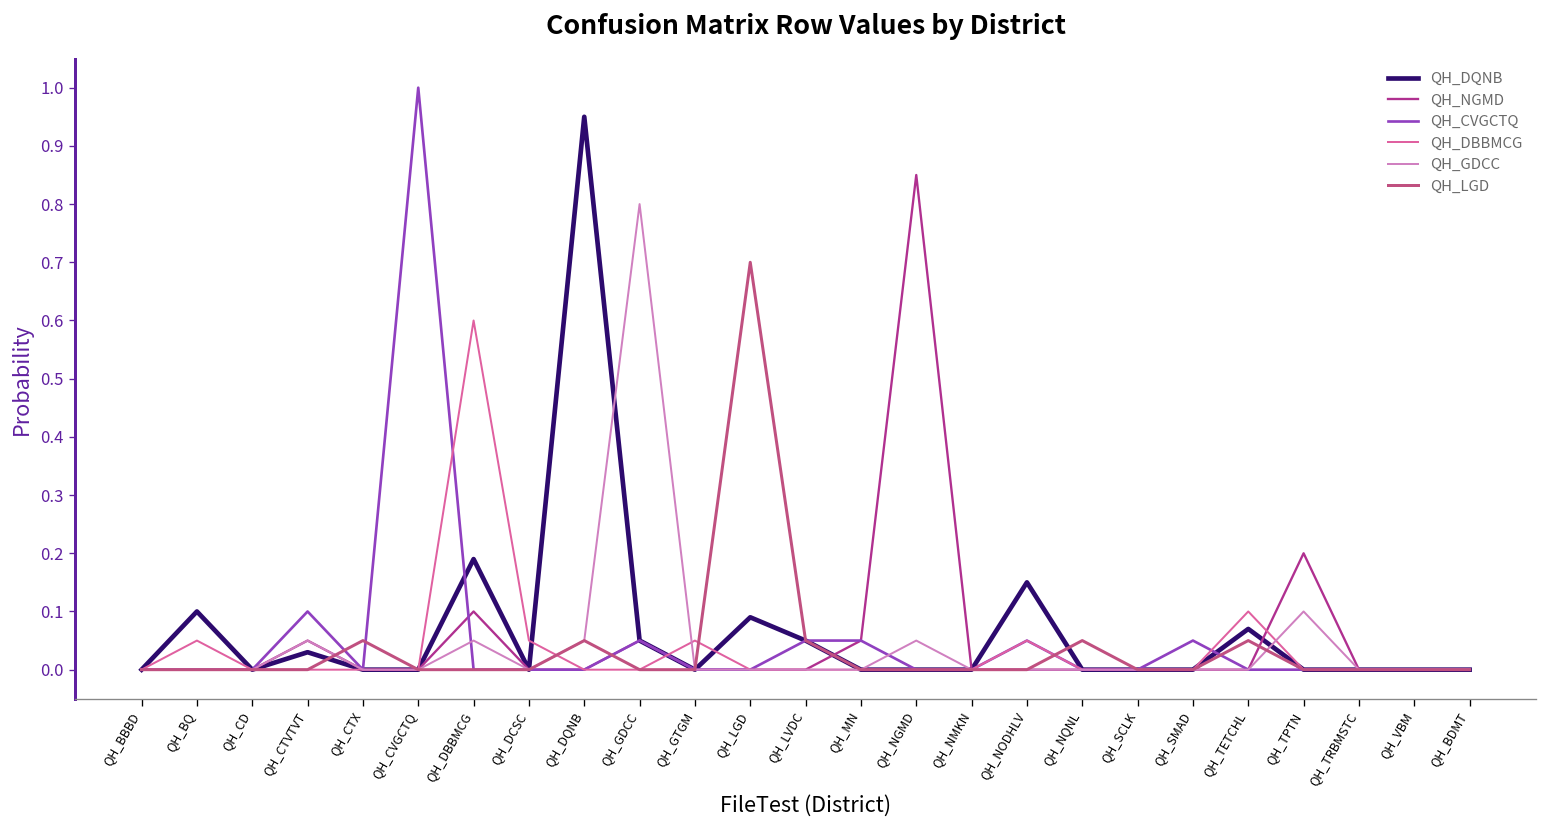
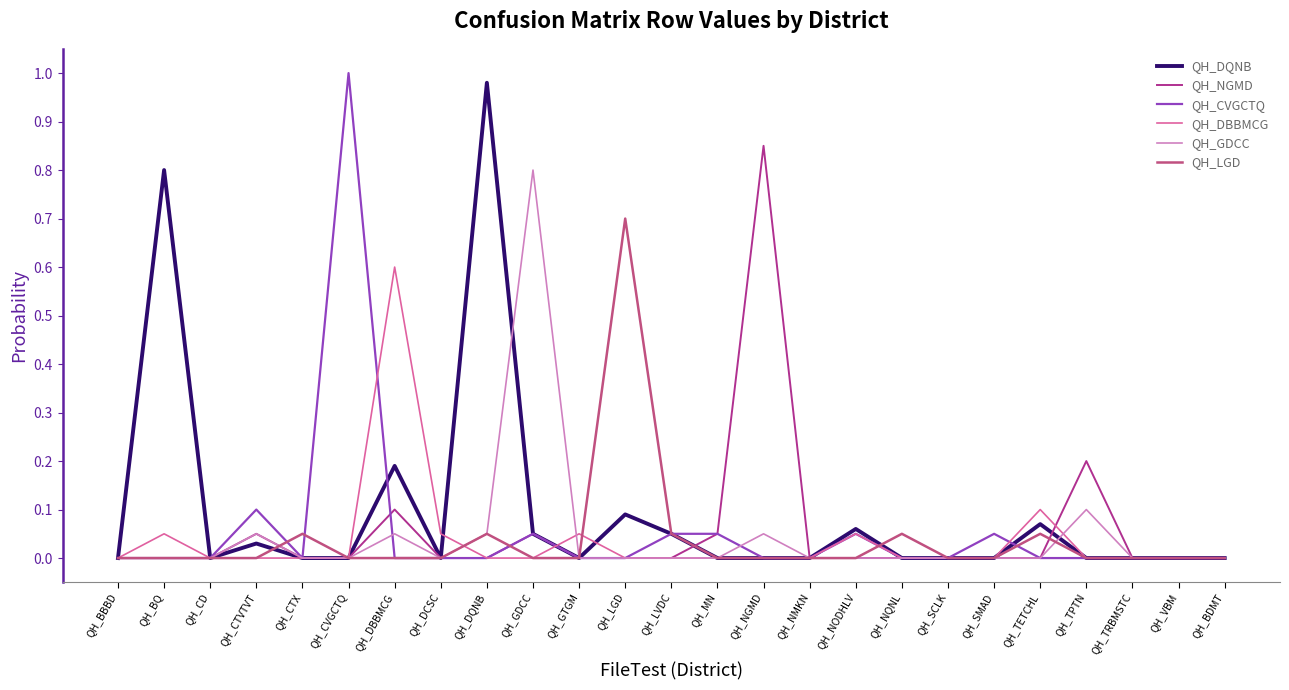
QH_DQNB, QH_BQ: 0.1 -> 0.8
QH_DQNB, QH_DQNB: 0.95 -> 0.98
QH_DQNB, QH_NODHLV: 0.15 -> 0.06
